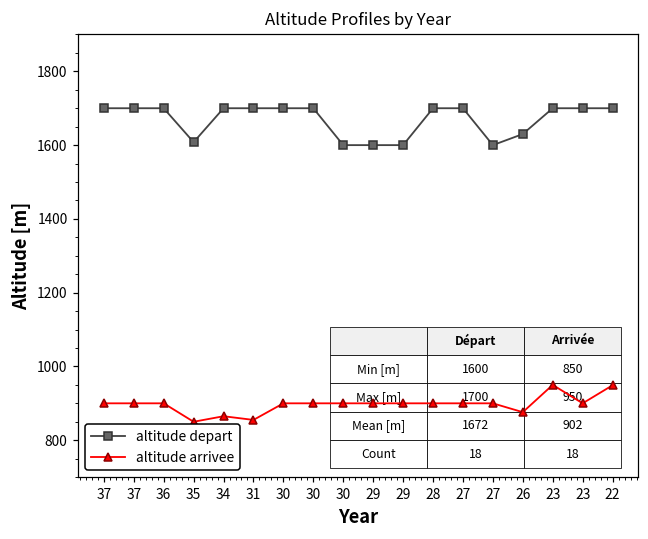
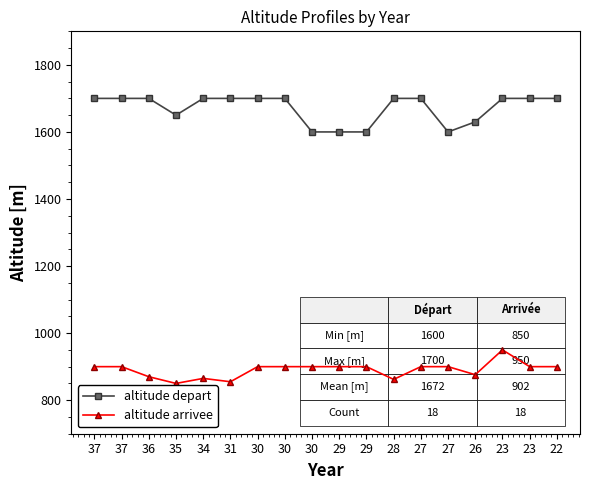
altitude arrivee, 36: 900 -> 870
altitude depart, 35: 1610 -> 1650
altitude arrivee, 28: 900 -> 860
altitude arrivee, 22: 950 -> 900
